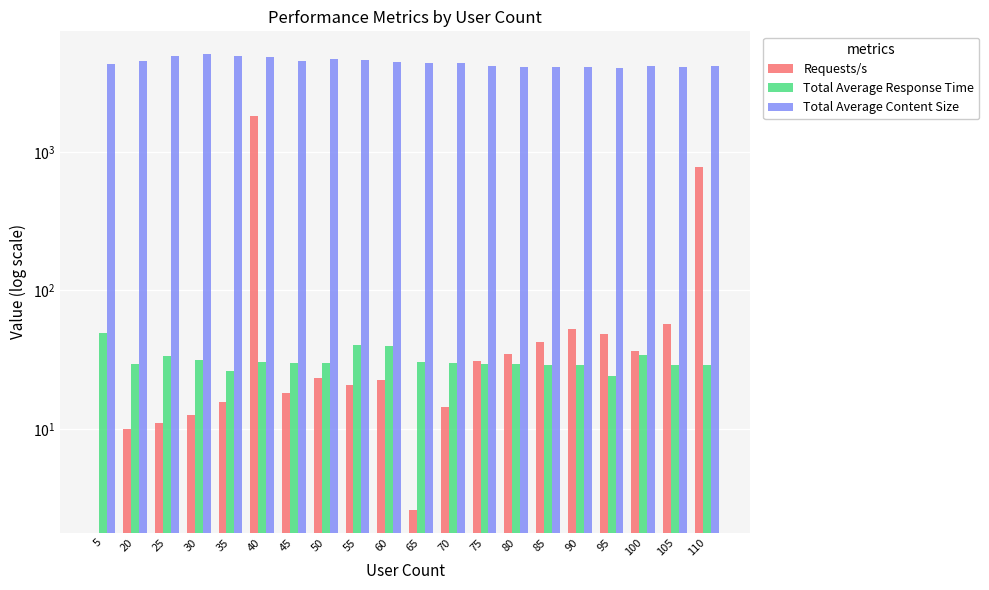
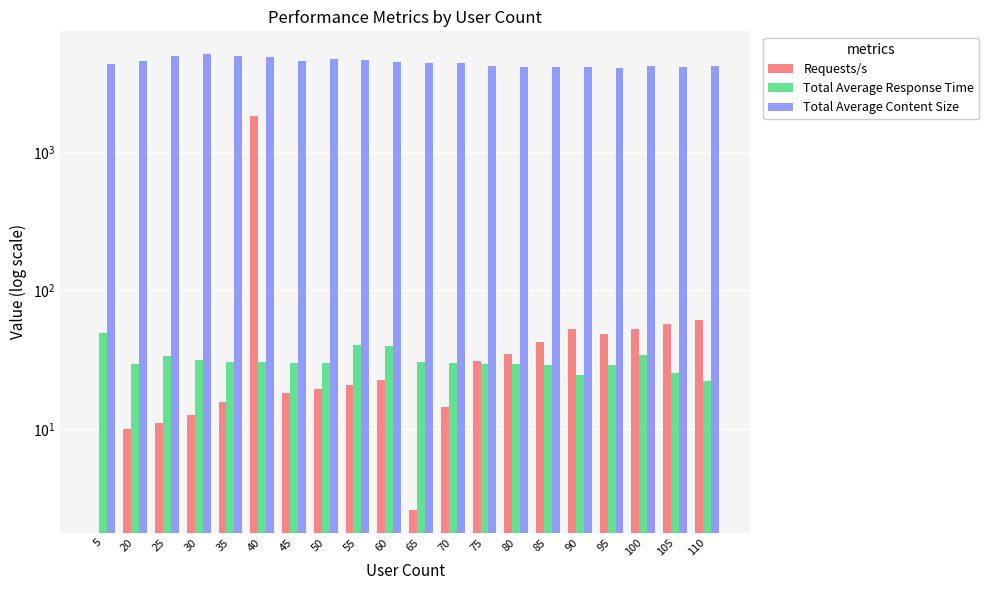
Total Average Response Time, 35: 26 -> 30
Requests/s, 50: 23 -> 19
Total Average Response Time, 90: 29 -> 24
Total Average Response Time, 95: 24 -> 29
Requests/s, 100: 36 -> 53
Total Average Response Time, 105: 29 -> 25
Requests/s, 110: 800 -> 60
Total Average Response Time, 110: 29 -> 22
